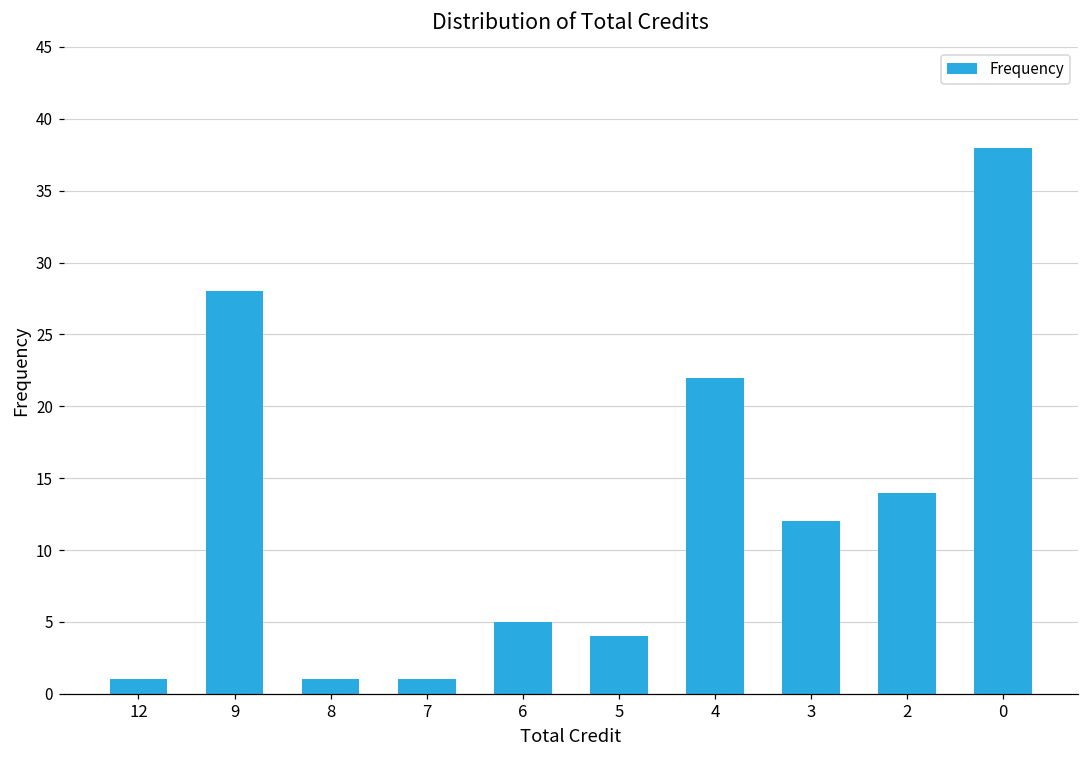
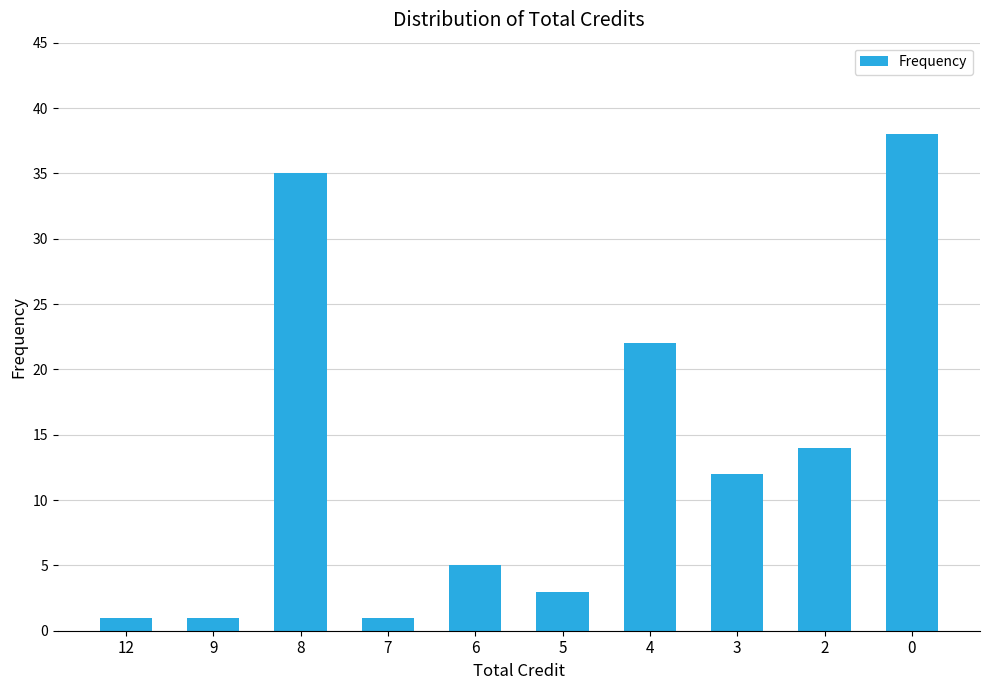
9: 28 -> 1
8: 1 -> 35
5: 4 -> 3
